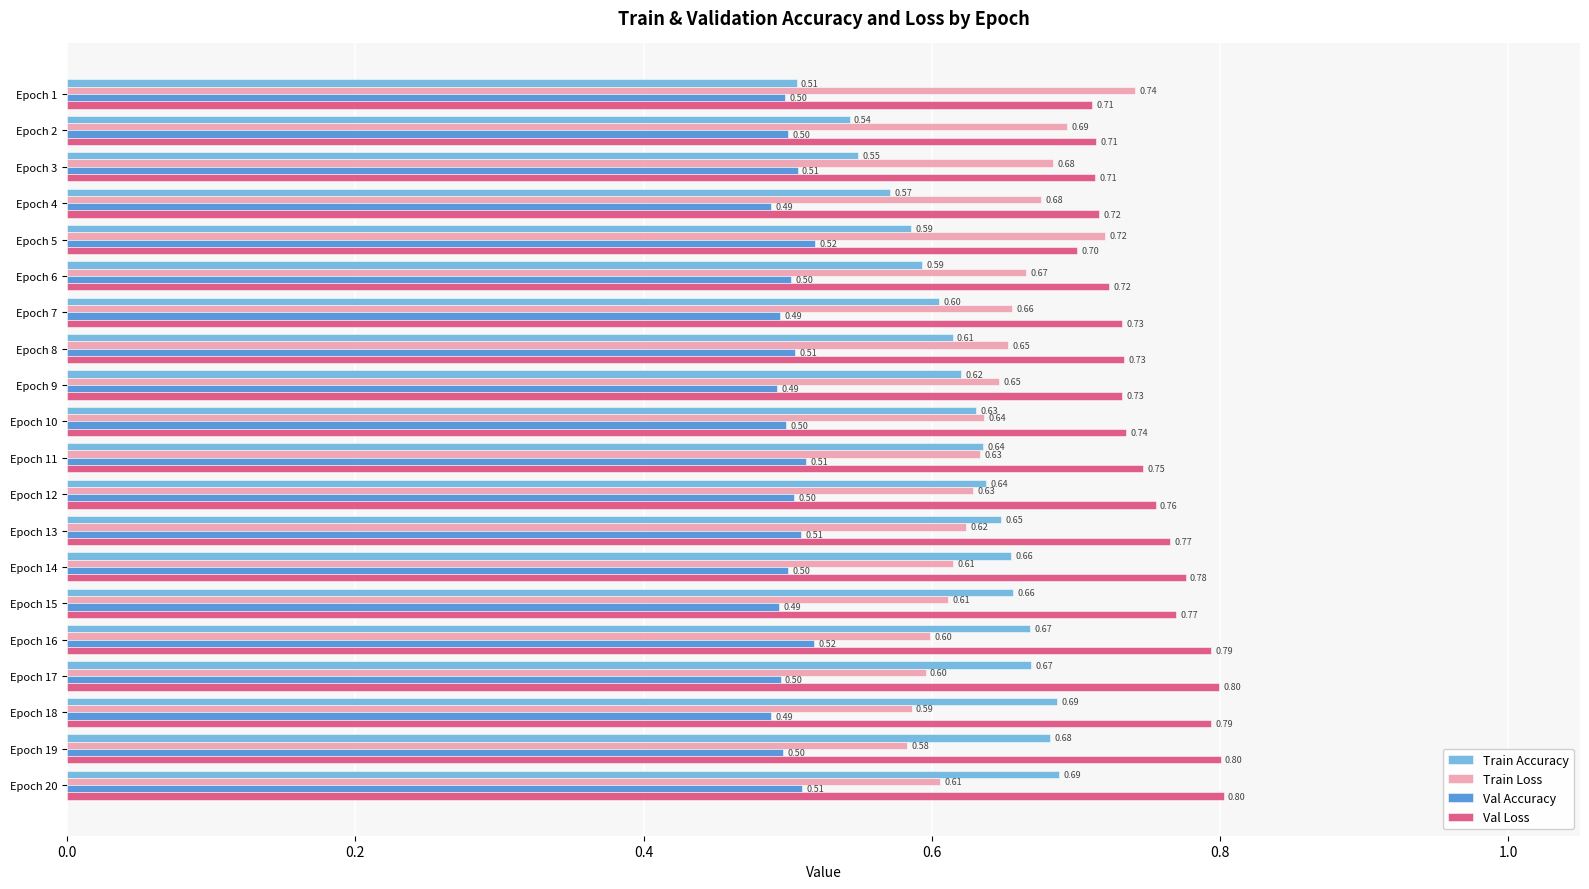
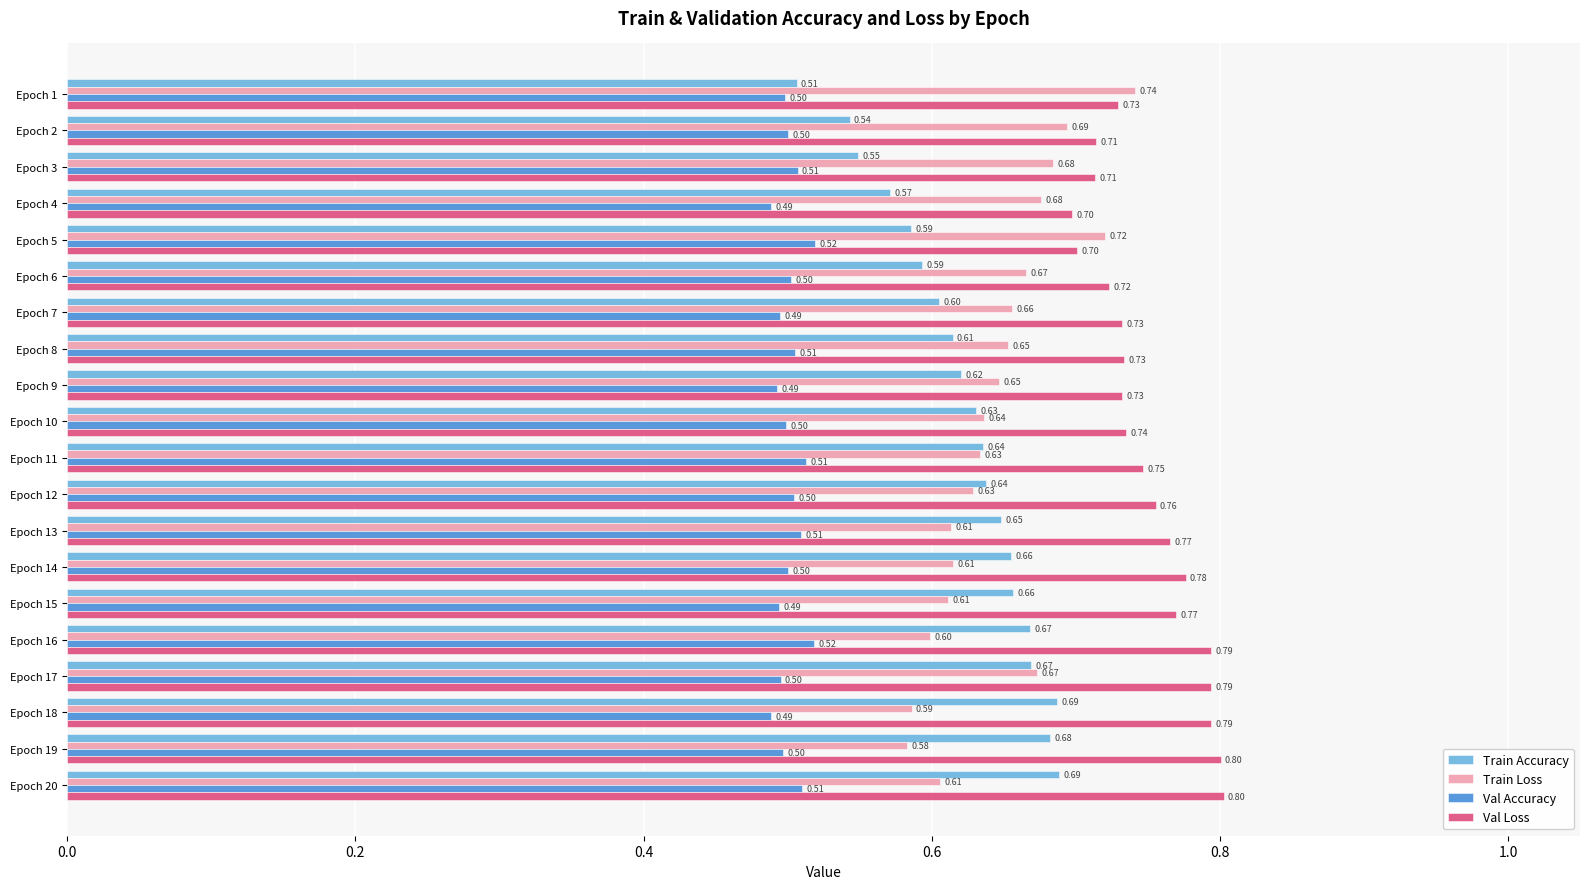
Val Loss, Epoch 1: 0.71 -> 0.73
Val Loss, Epoch 4: 0.72 -> 0.70
Train Loss, Epoch 13: 0.62 -> 0.61
Train Loss, Epoch 17: 0.60 -> 0.67
Val Loss, Epoch 17: 0.80 -> 0.79
